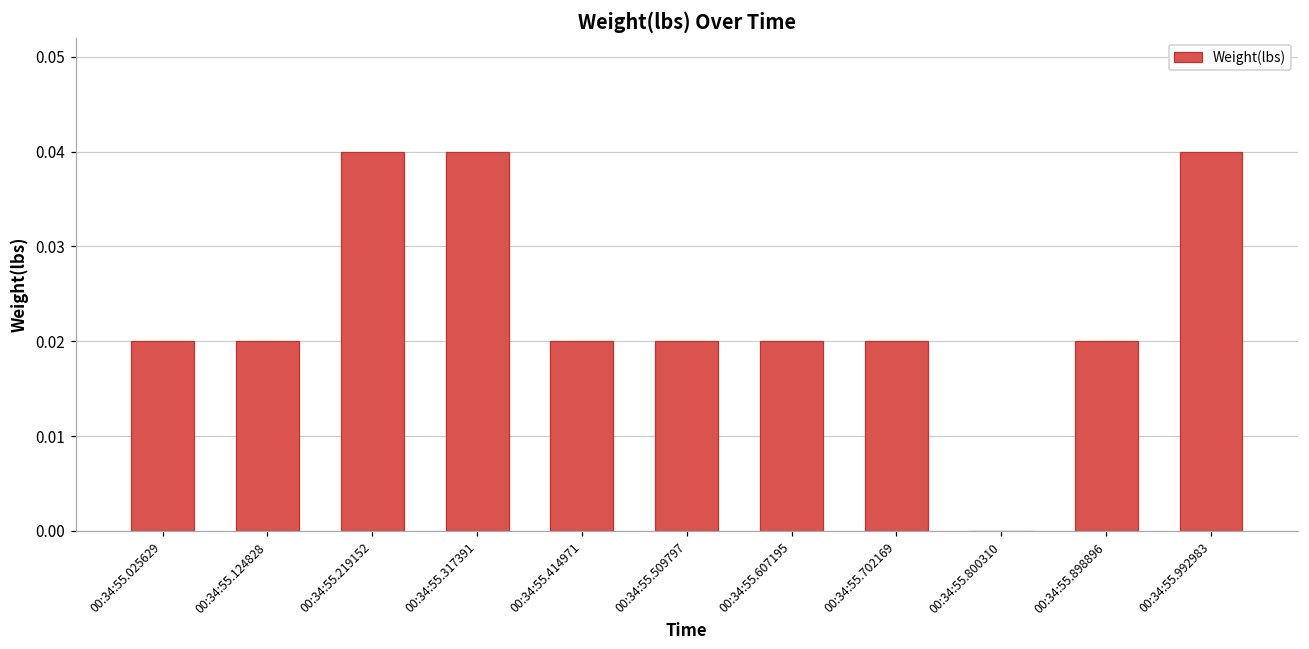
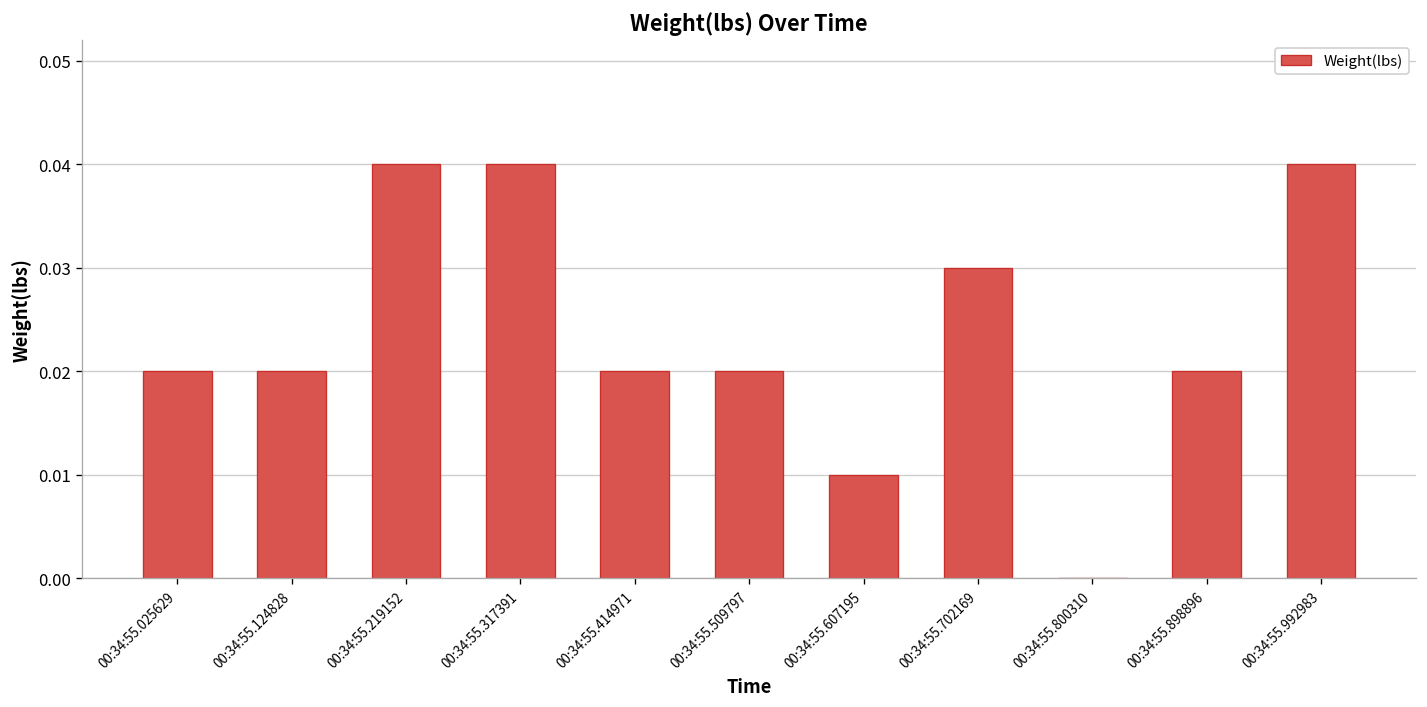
00:34:55.607195: 0.02 -> 0.01
00:34:55.702169: 0.02 -> 0.03
